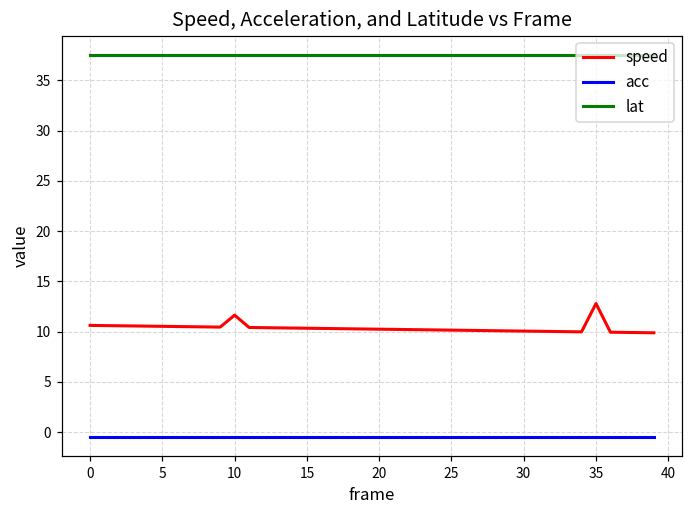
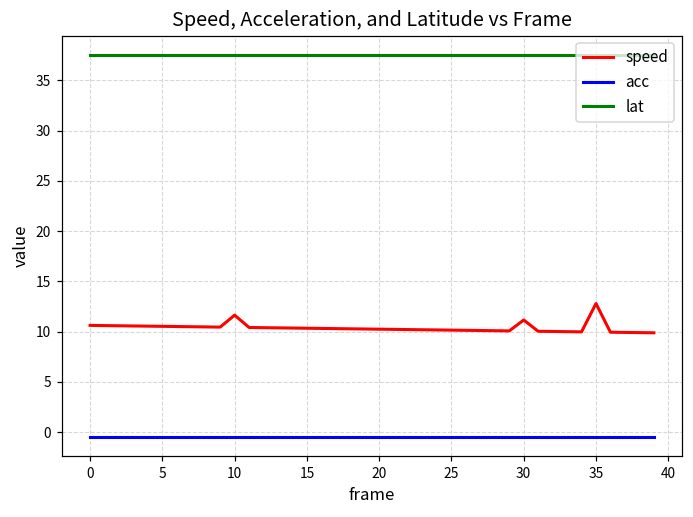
speed, 30: 10 -> 11
